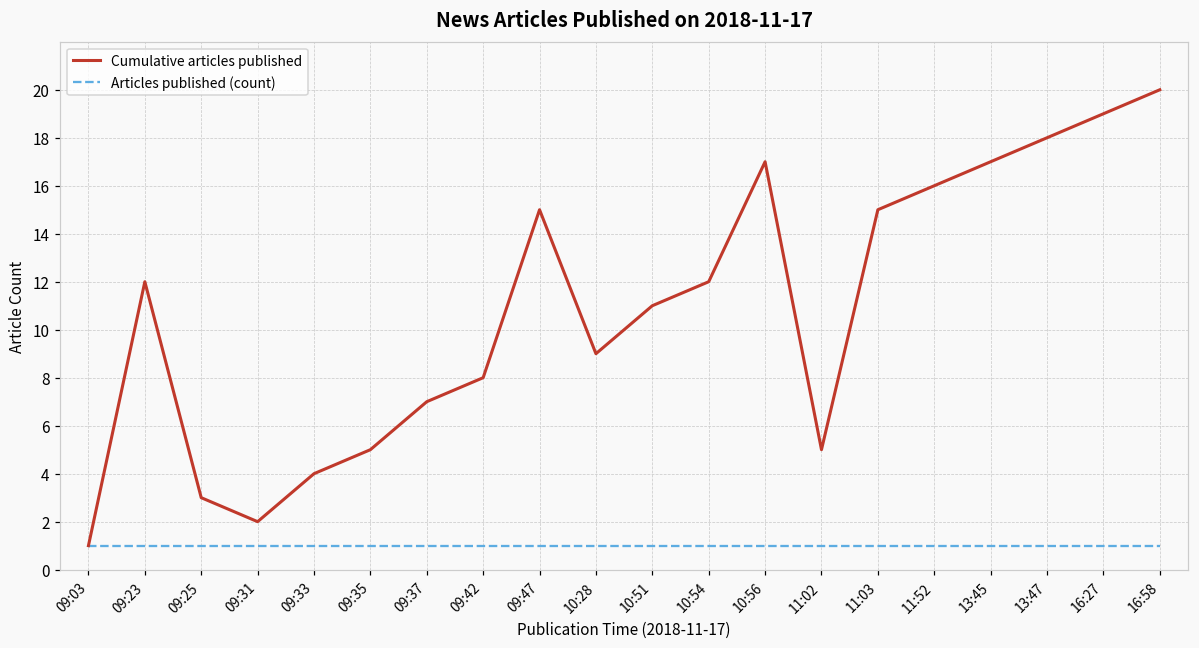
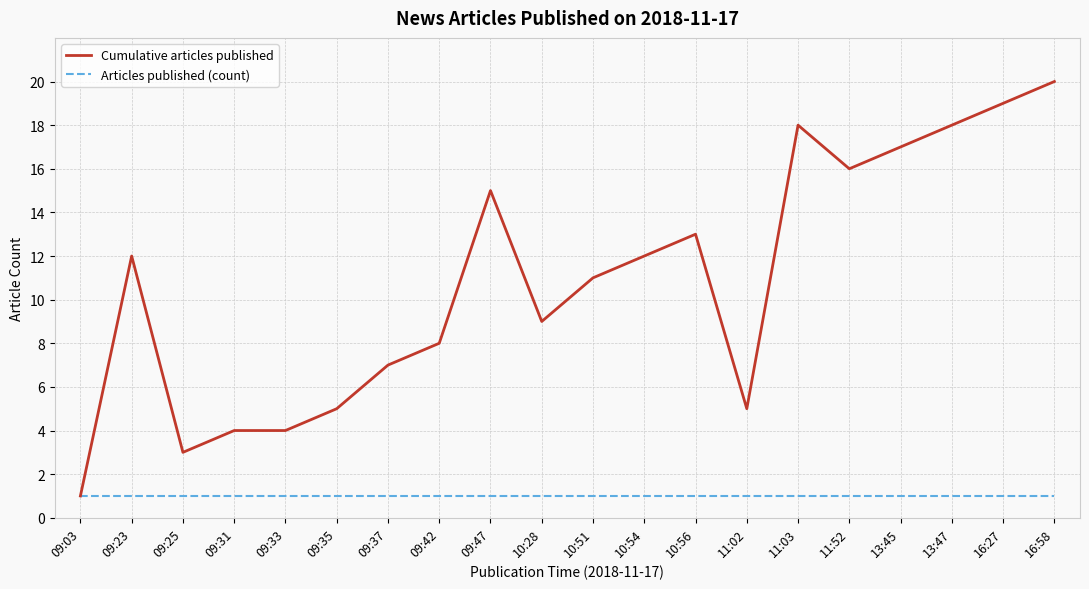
Cumulative articles published, 09:31: 2 -> 4
Cumulative articles published, 10:56: 17 -> 13
Cumulative articles published, 11:03: 15 -> 18
